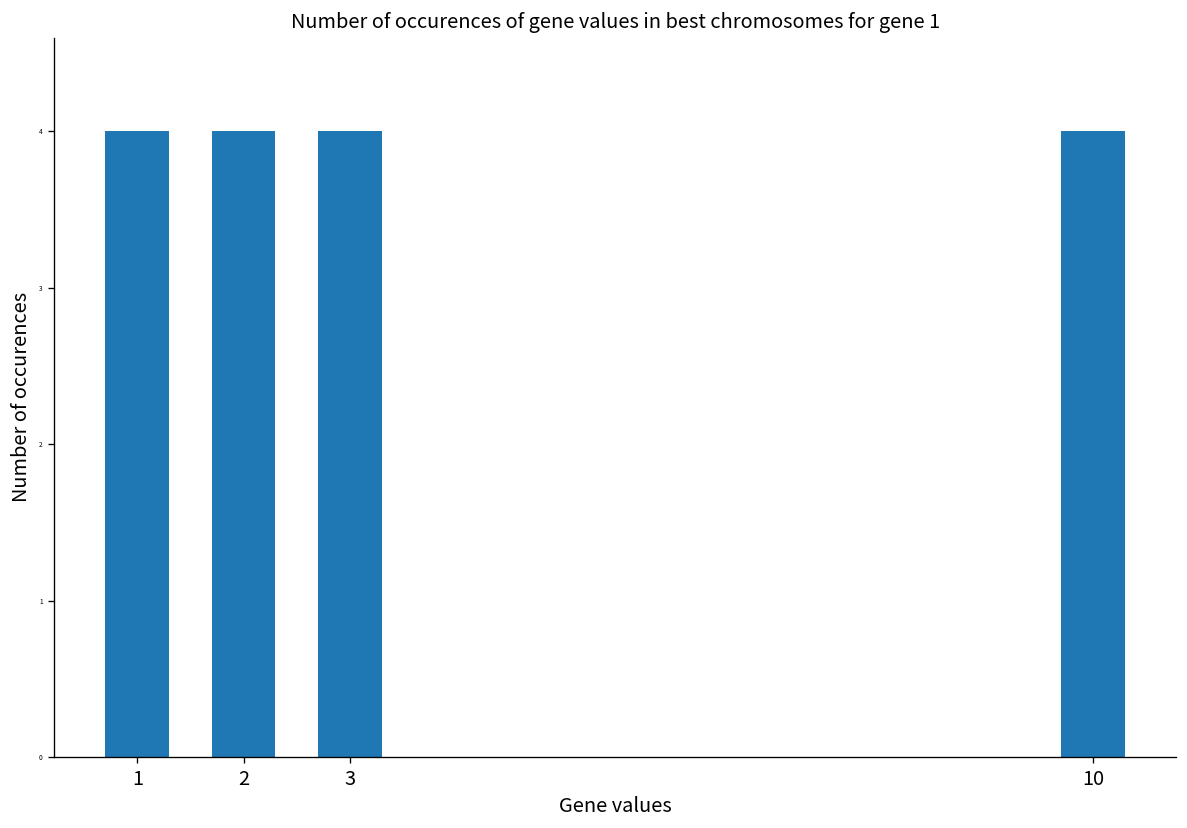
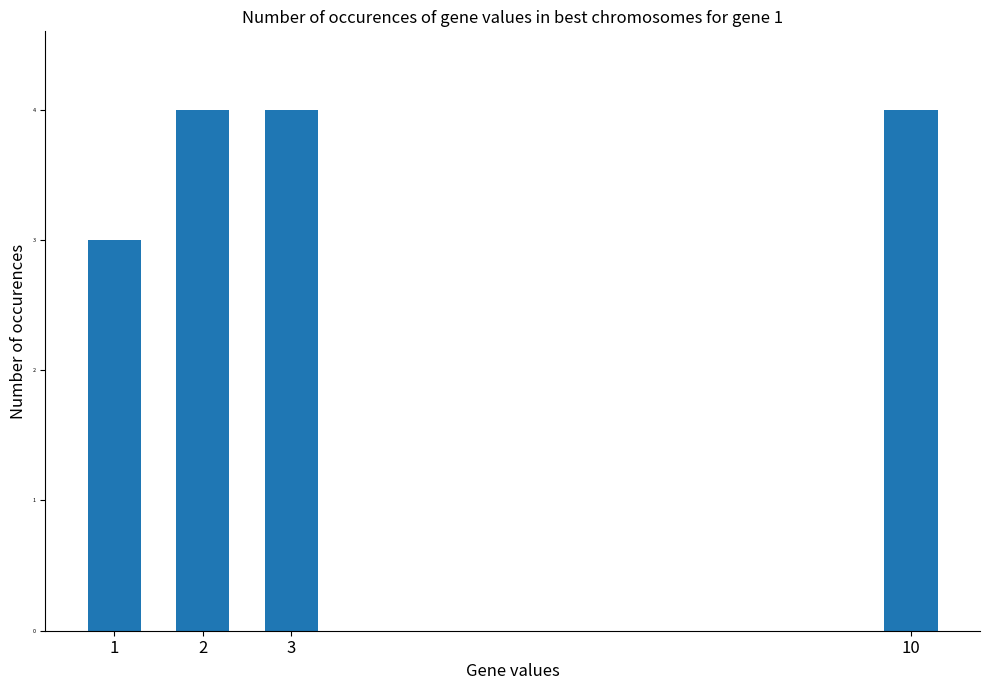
1: 4 -> 3
